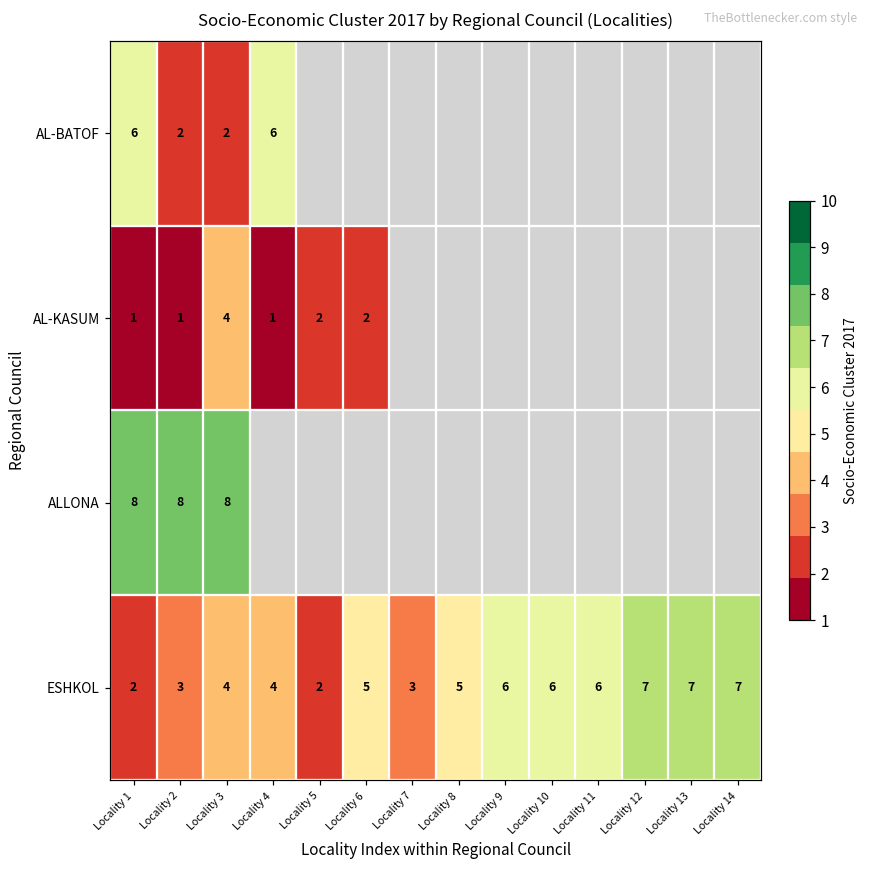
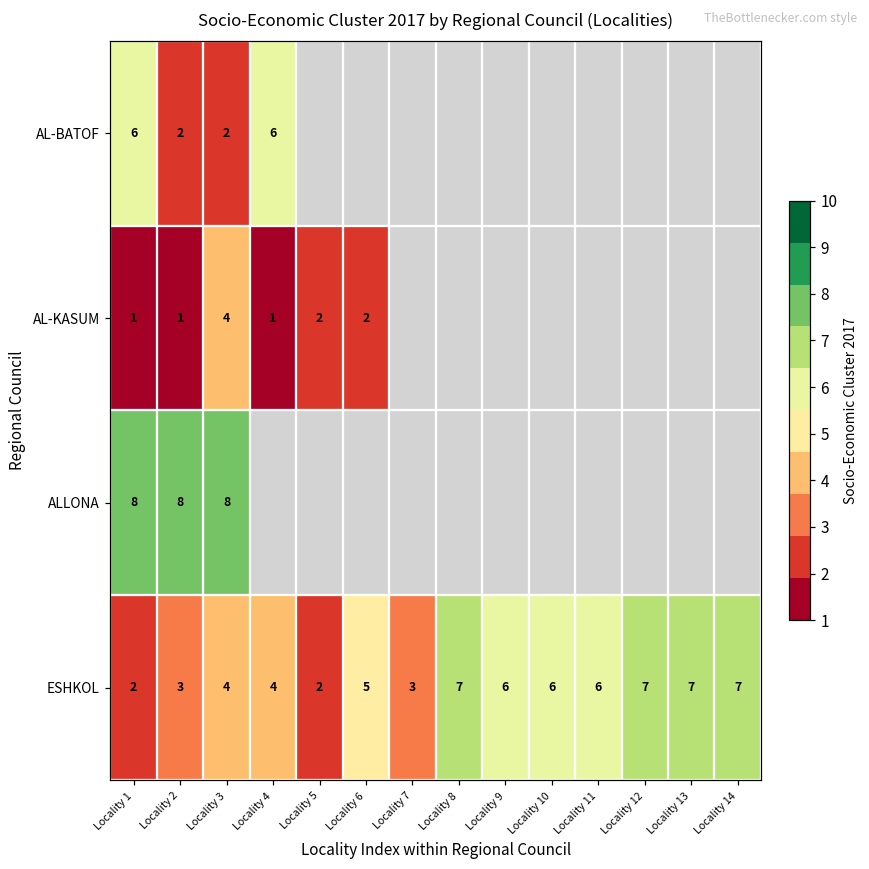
ESHKOL, Locality 8: 5 -> 7
